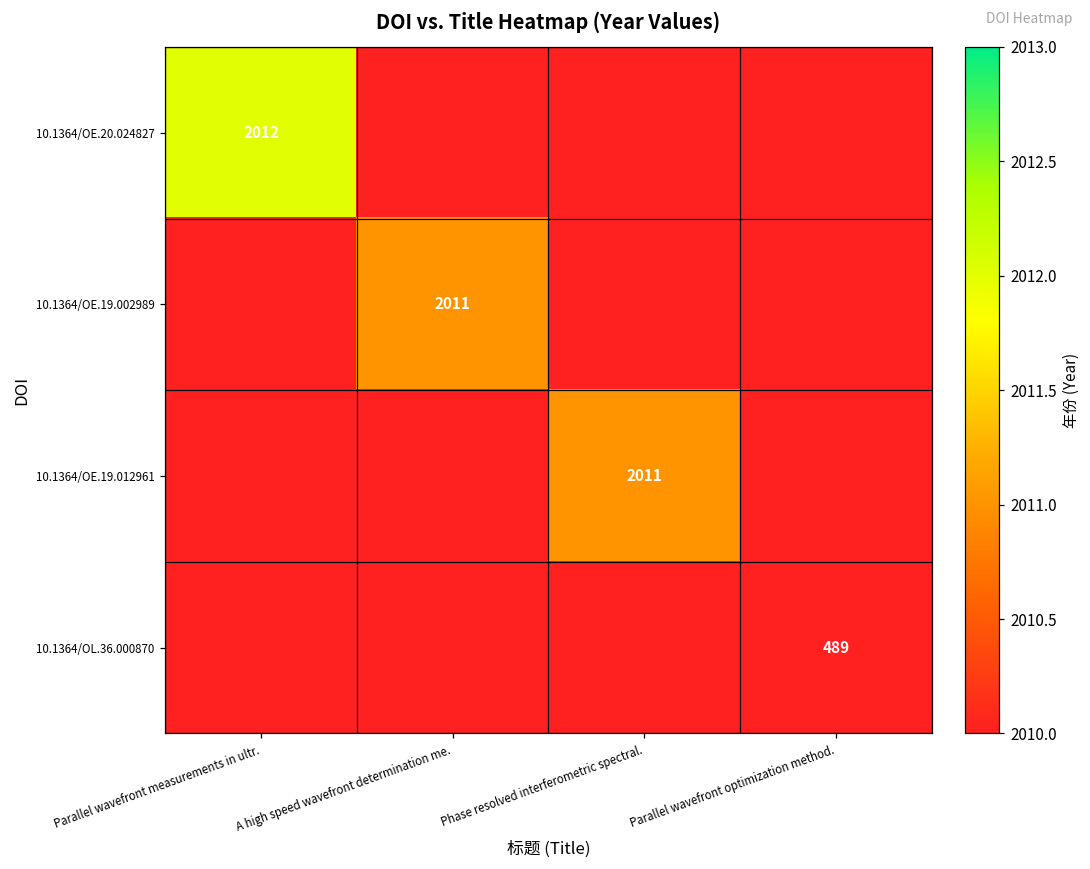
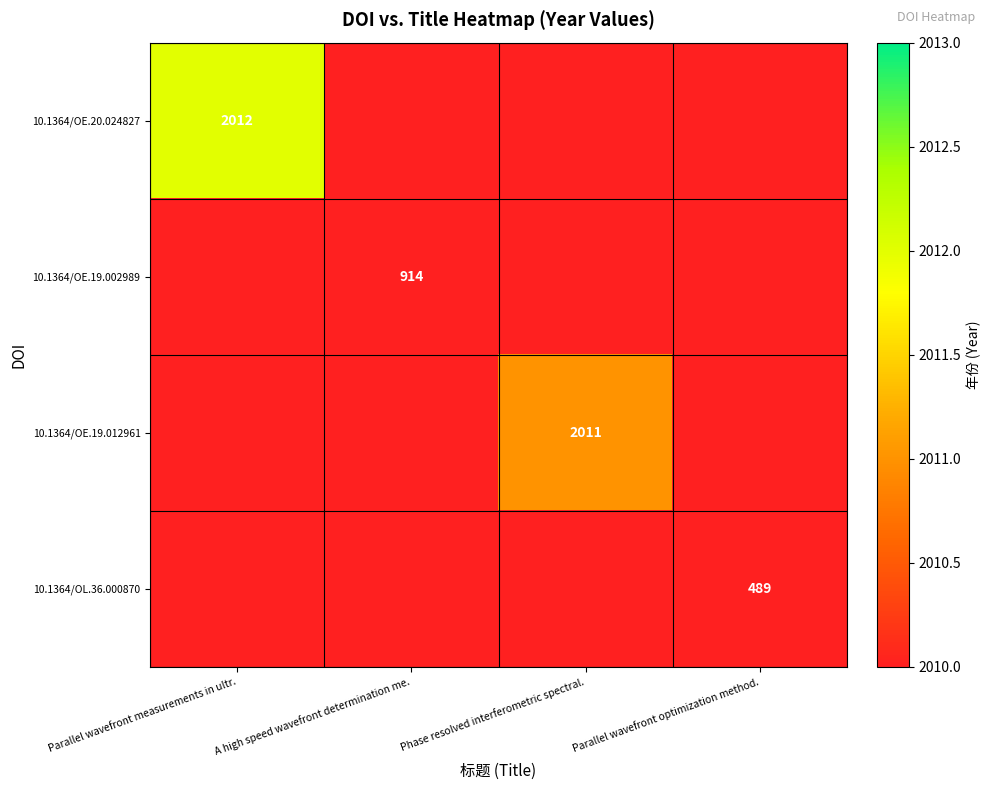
10.1364/OE.19.002989, A high speed wavefront determination me.: 2011 -> 914
